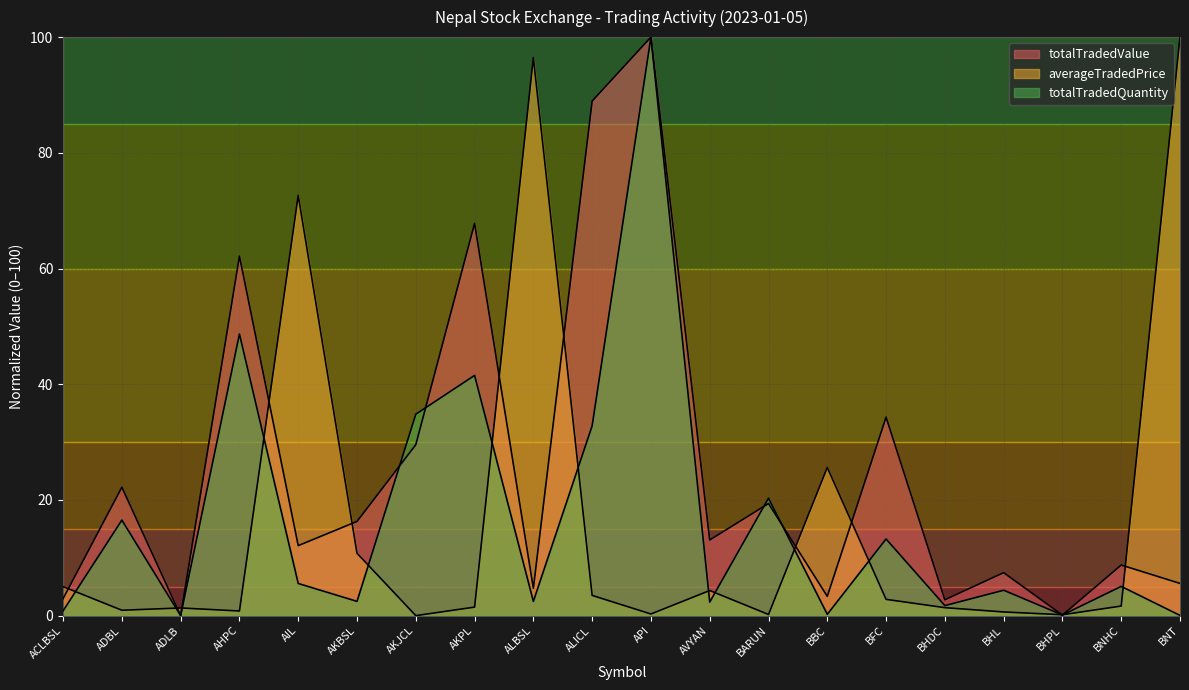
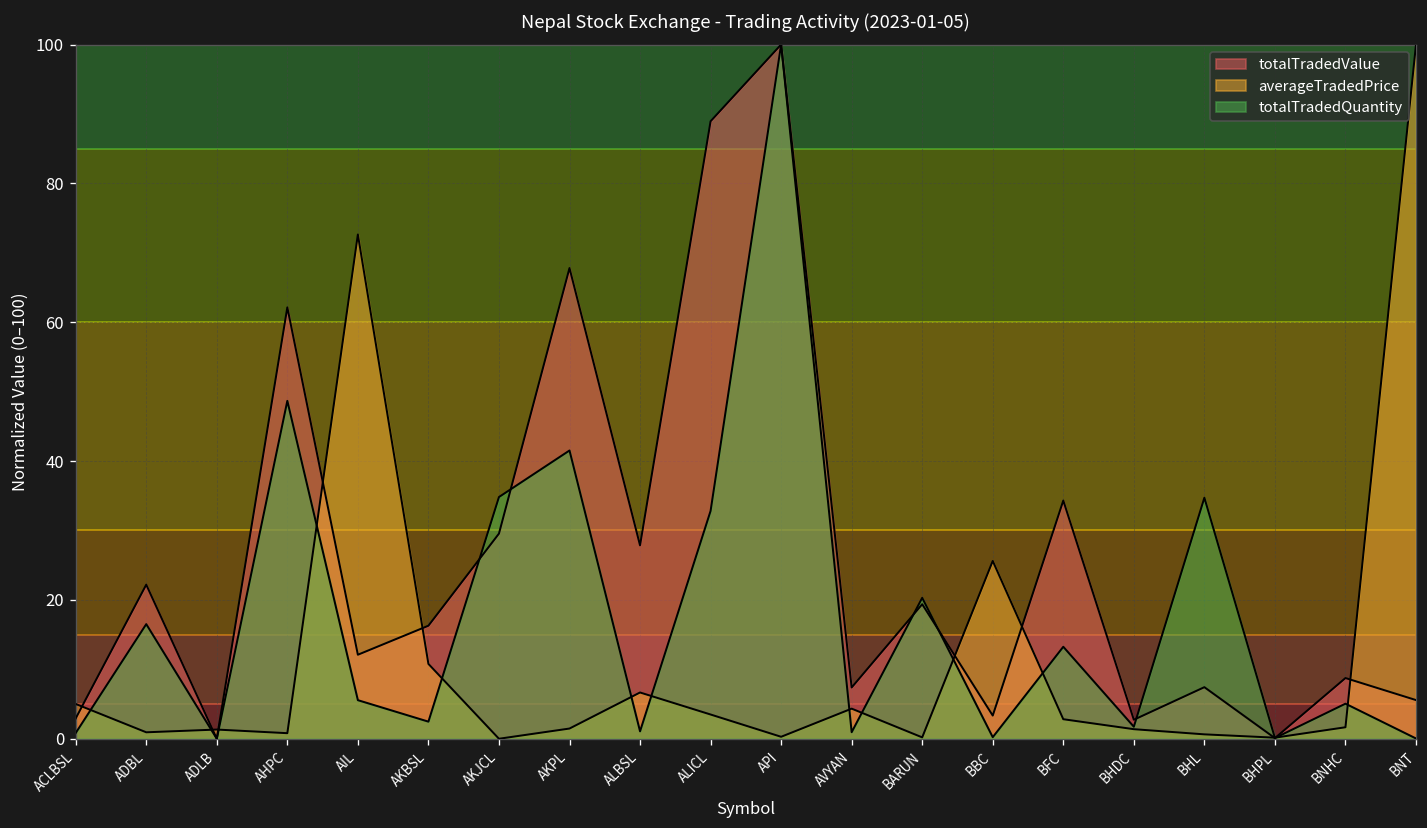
totalTradedValue, ALBSL: 5 -> 28
averageTradedPrice, ALBSL: 96 -> 7
totalTradedQuantity, ALBSL: 2 -> 1
totalTradedValue, AVYAN: 13 -> 7
totalTradedQuantity, AVYAN: 2 -> 1
totalTradedQuantity, BHL: 4 -> 35
